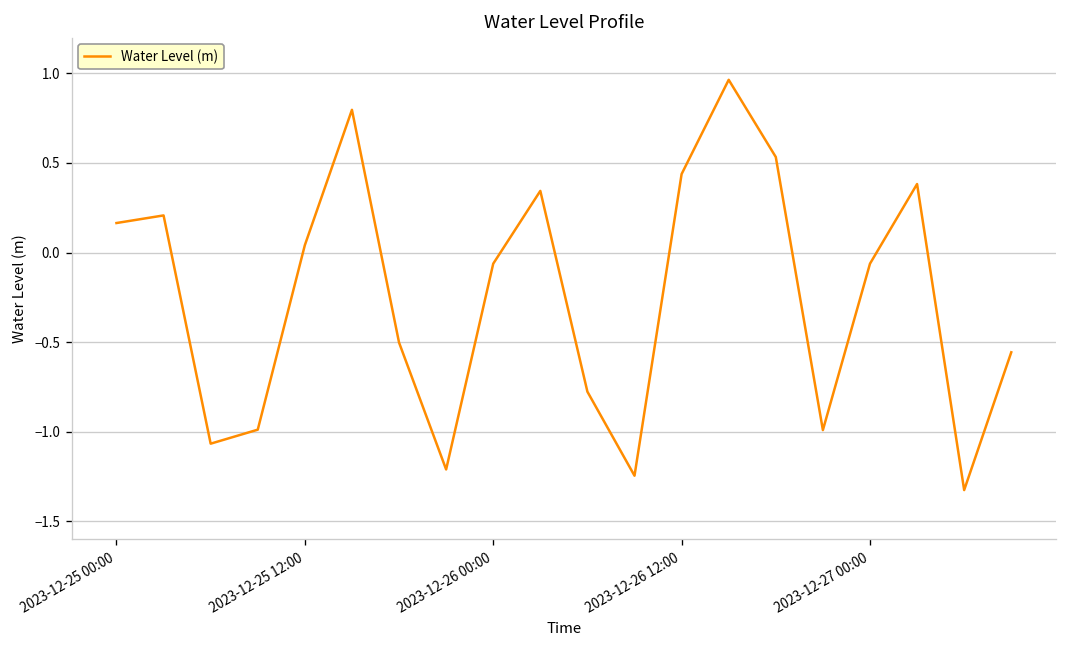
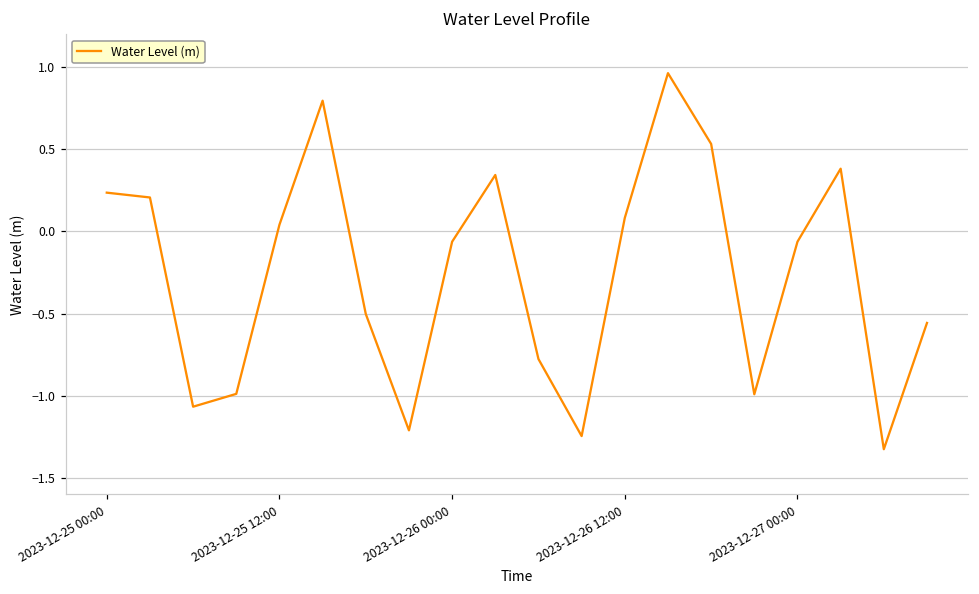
2023-12-25 00:00: 0.16 -> 0.24
2023-12-26 12:00: 0.44 -> 0.08
